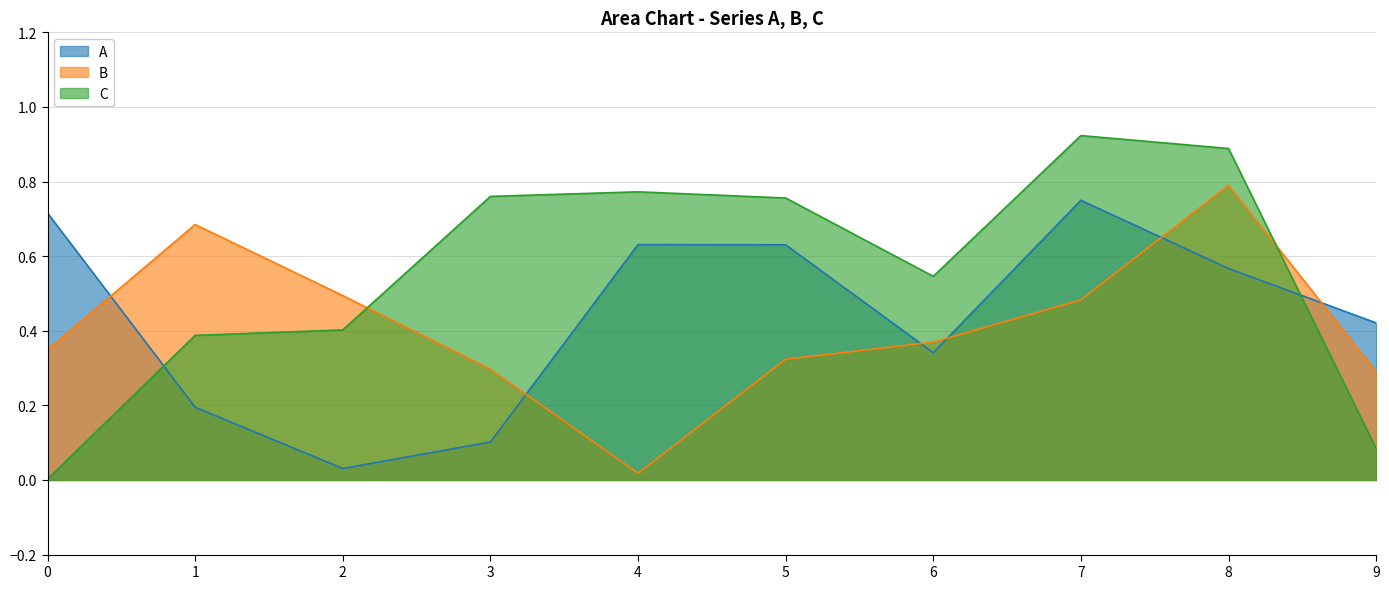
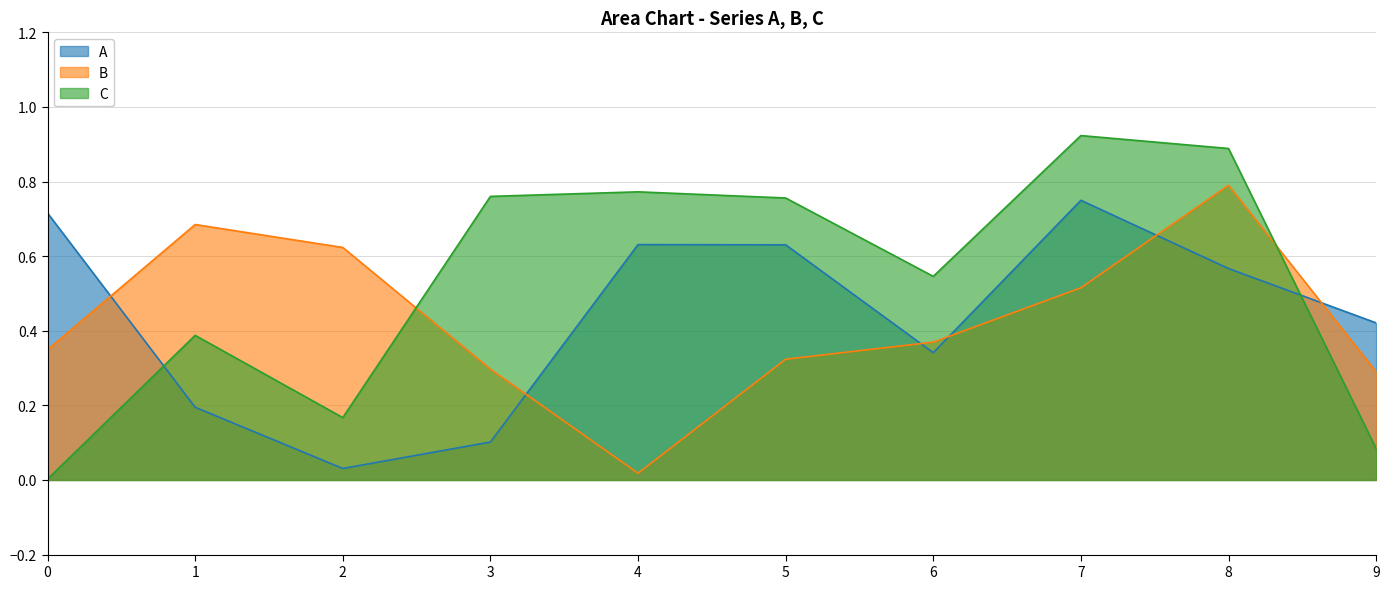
B, 2: 0.49 -> 0.62
C, 2: 0.40 -> 0.17
B, 7: 0.48 -> 0.52
